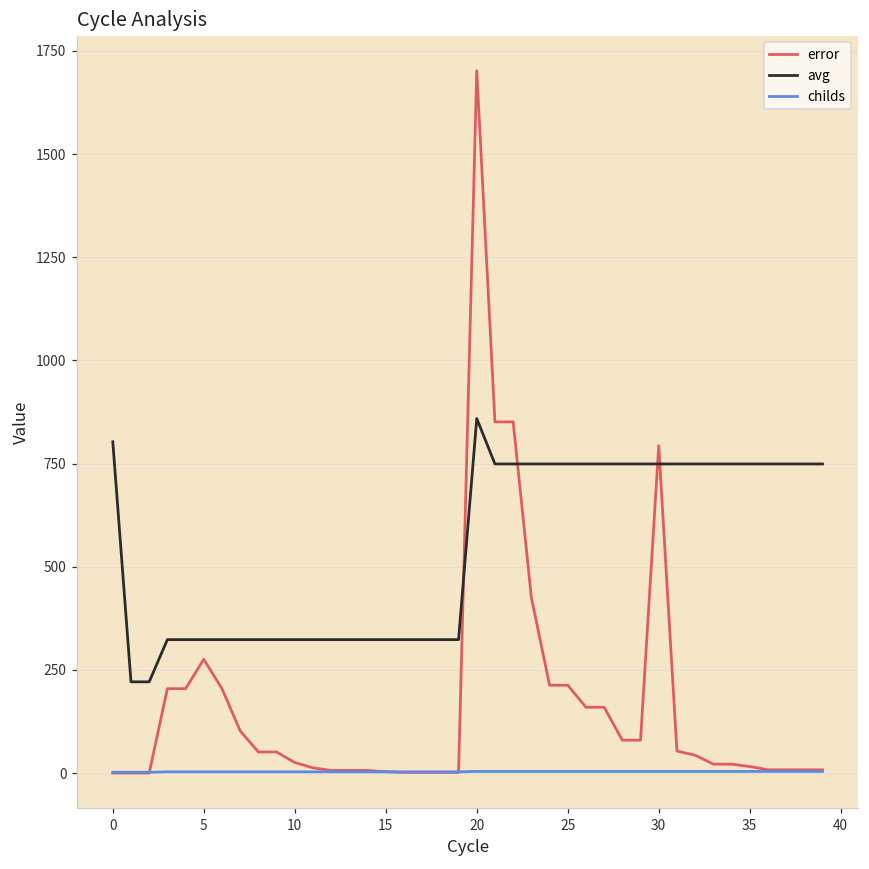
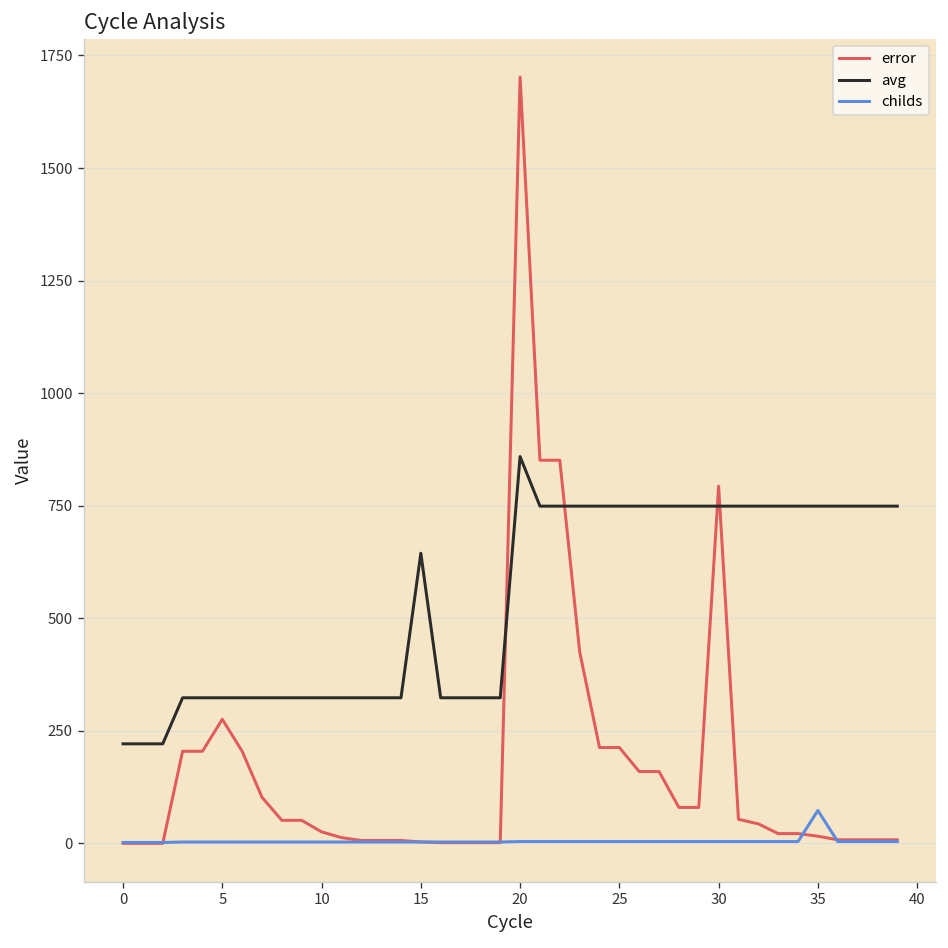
avg, 0: 800 -> 220
avg, 15: 320 -> 640
childs, 35: 0 -> 70
